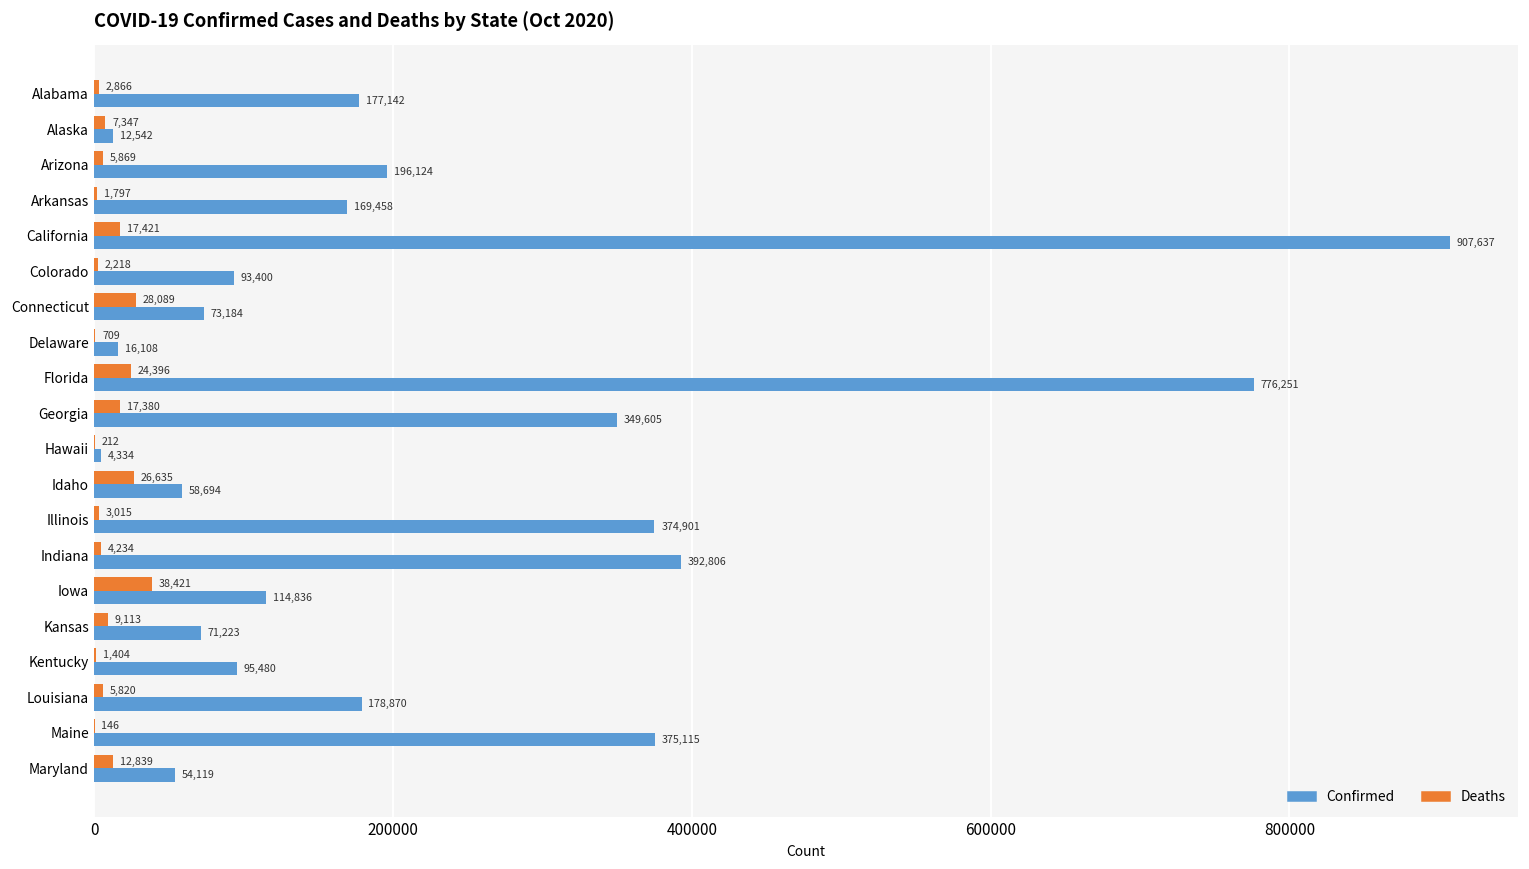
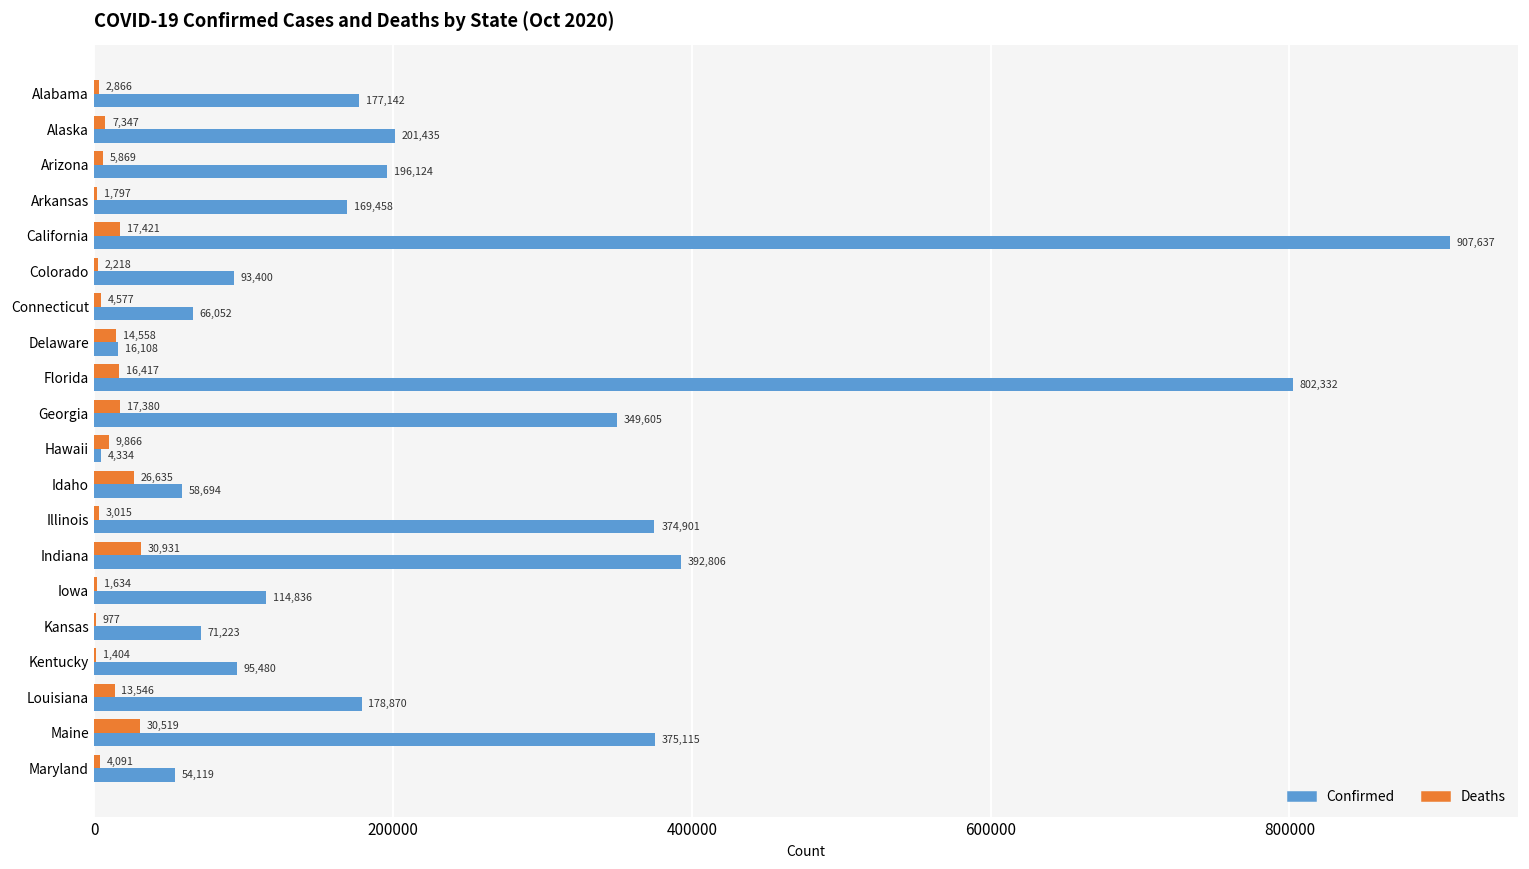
Confirmed, Alaska: 12,542 -> 201,435
Deaths, Connecticut: 28,089 -> 4,577
Confirmed, Connecticut: 73,184 -> 66,052
Deaths, Delaware: 709 -> 14,558
Deaths, Florida: 24,396 -> 16,417
Confirmed, Florida: 776,251 -> 802,332
Deaths, Hawaii: 212 -> 9,866
Deaths, Indiana: 4,234 -> 30,931
Deaths, Iowa: 38,421 -> 1,634
Deaths, Kansas: 9,113 -> 977
Deaths, Louisiana: 5,820 -> 13,546
Deaths, Maine: 146 -> 30,519
Deaths, Maryland: 12,839 -> 4,091
